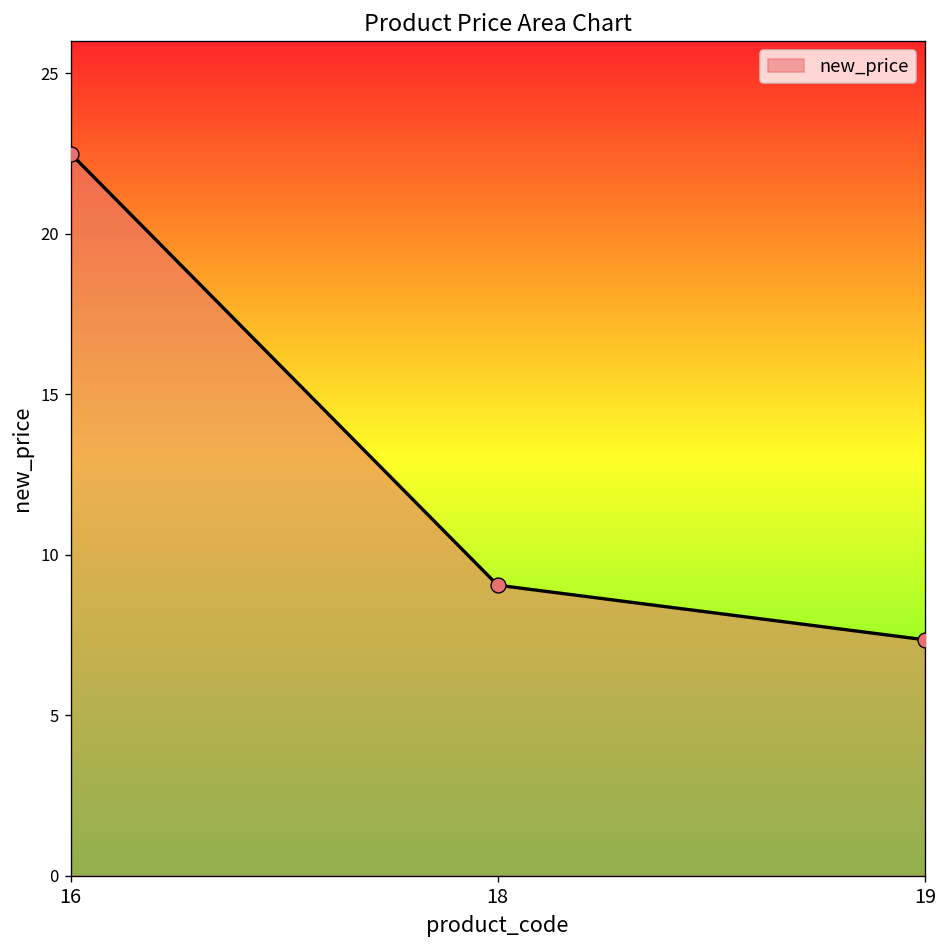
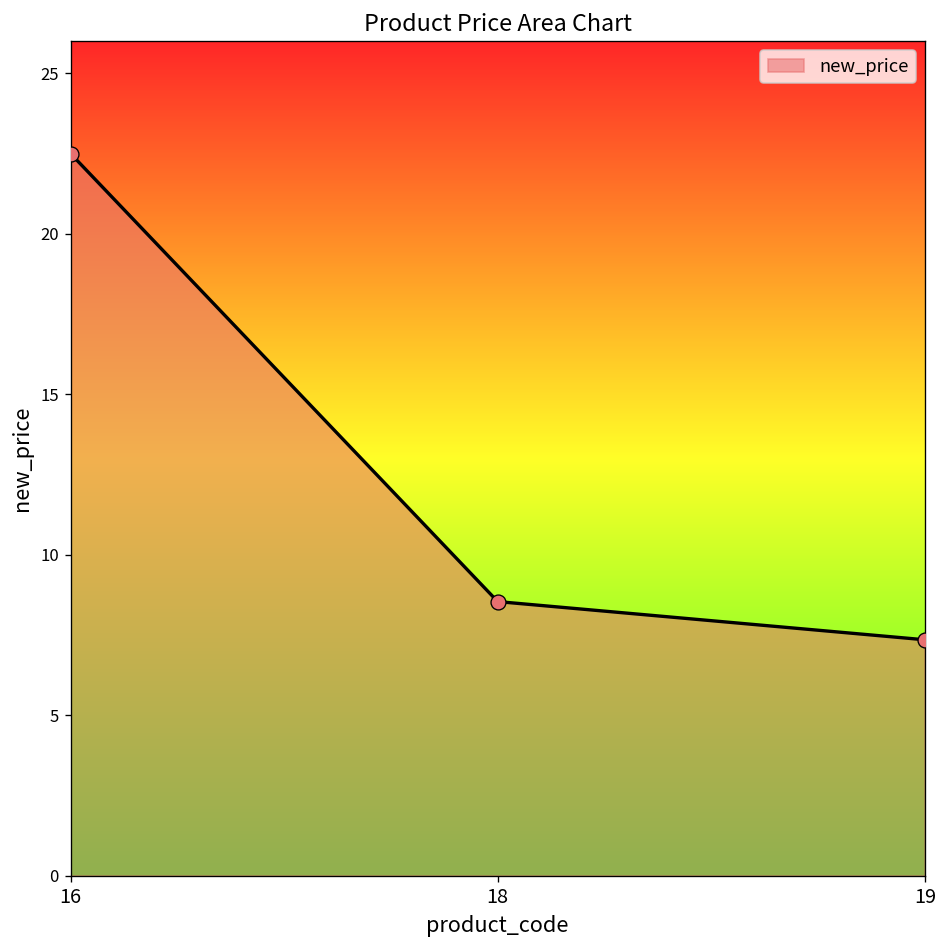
18: 9.1 -> 8.5
